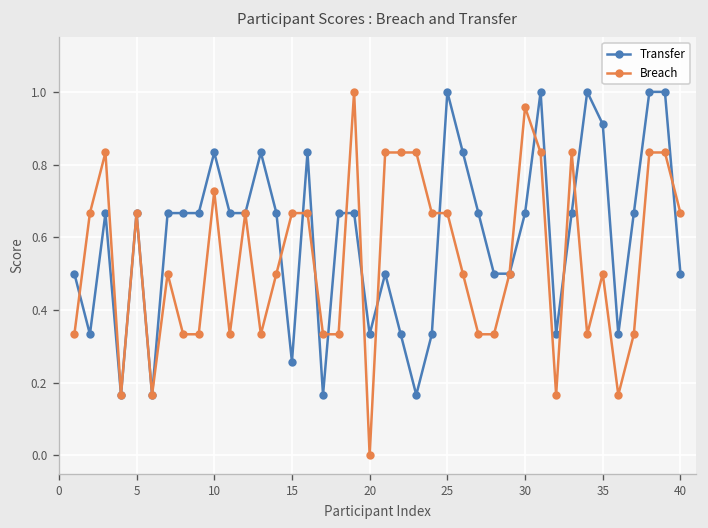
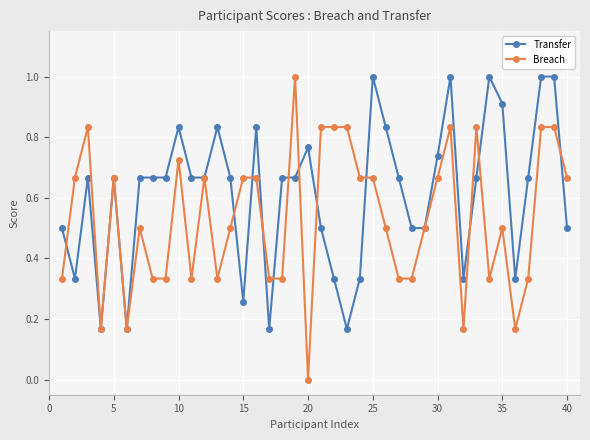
Transfer, 20: 0.33 -> 0.77
Transfer, 30: 0.67 -> 0.74
Breach, 30: 0.96 -> 0.67
